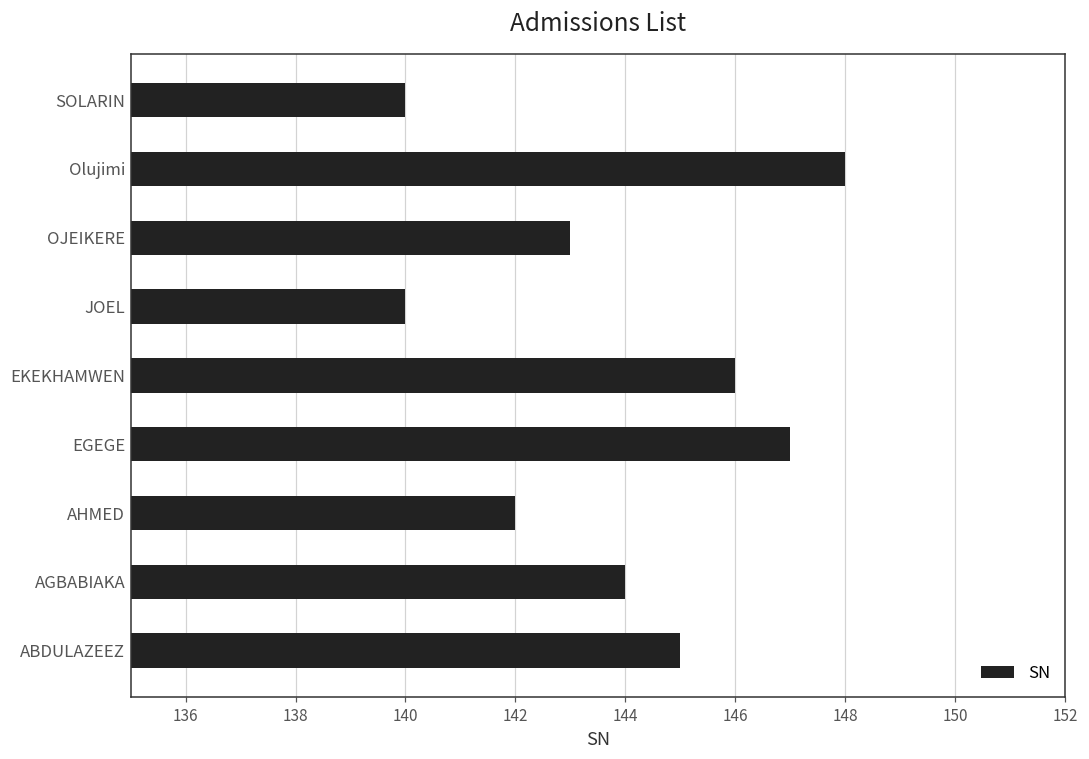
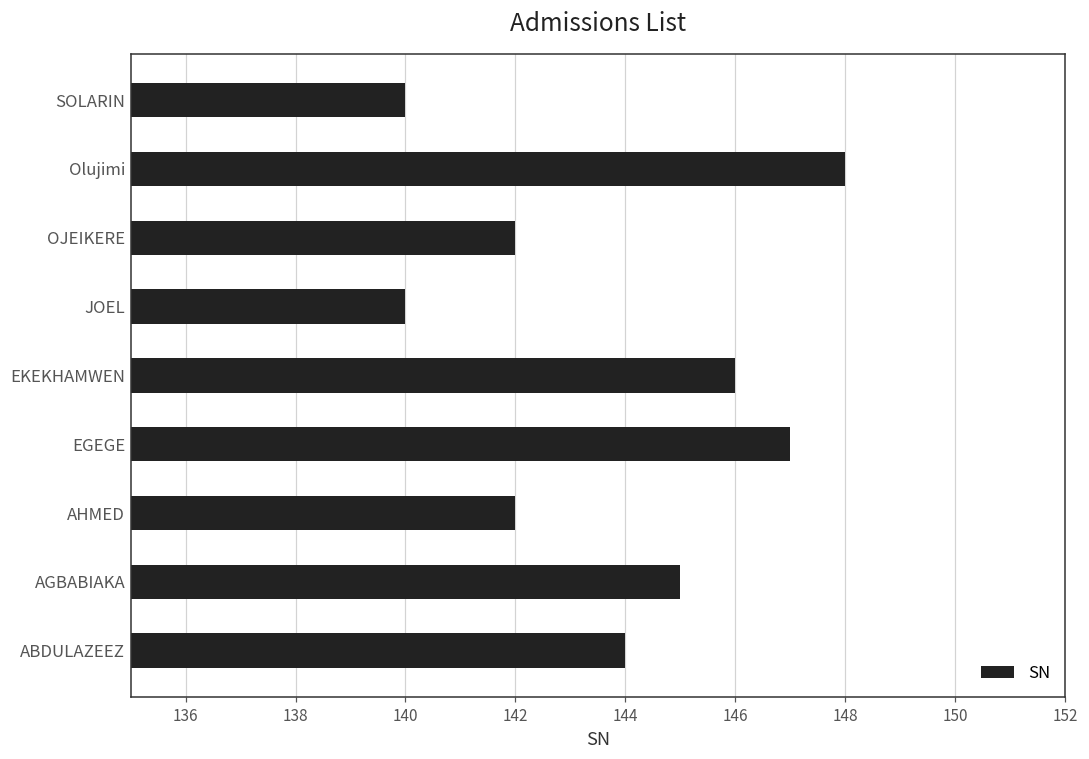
OJEIKERE: 143 -> 142
AGBABIAKA: 144 -> 145
ABDULAZEEZ: 145 -> 144
